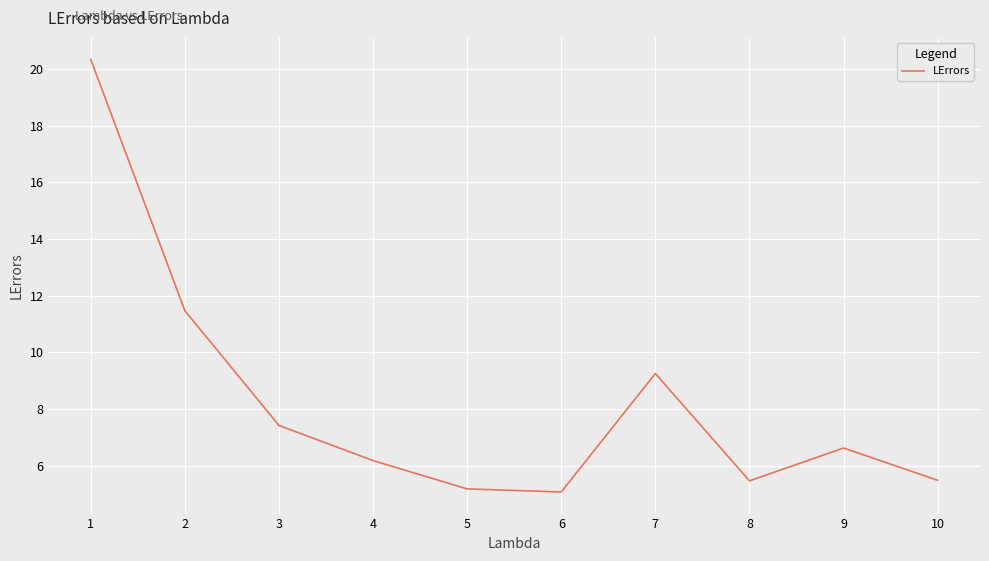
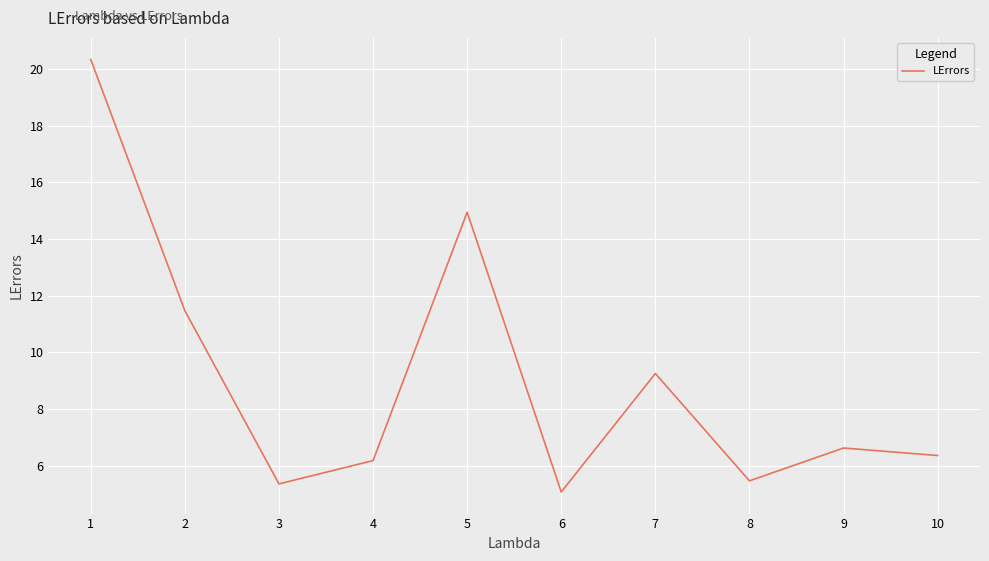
3: 7.4 -> 5.4
5: 5.2 -> 14.9
10: 5.5 -> 6.4
